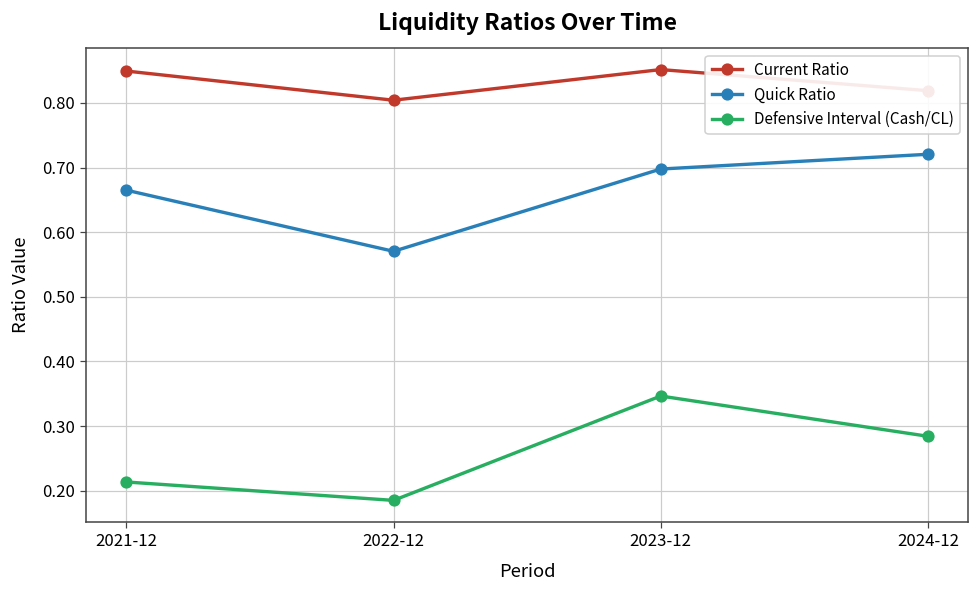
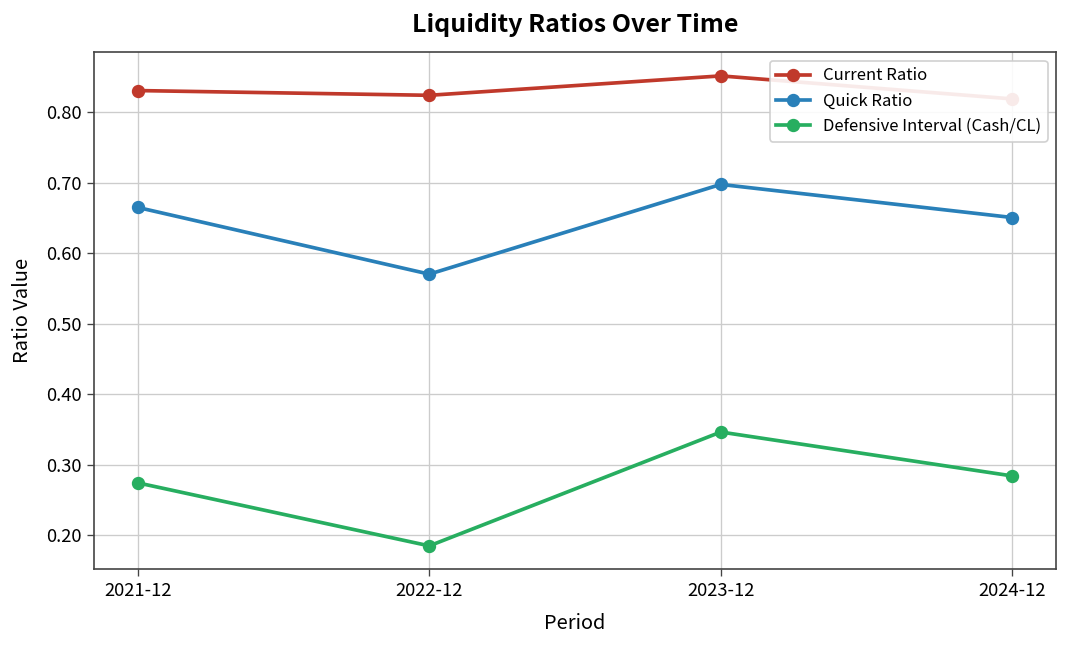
Current Ratio, 2021-12: 0.85 -> 0.83
Defensive Interval (Cash/CL), 2021-12: 0.21 -> 0.27
Current Ratio, 2022-12: 0.80 -> 0.82
Quick Ratio, 2024-12: 0.72 -> 0.65
